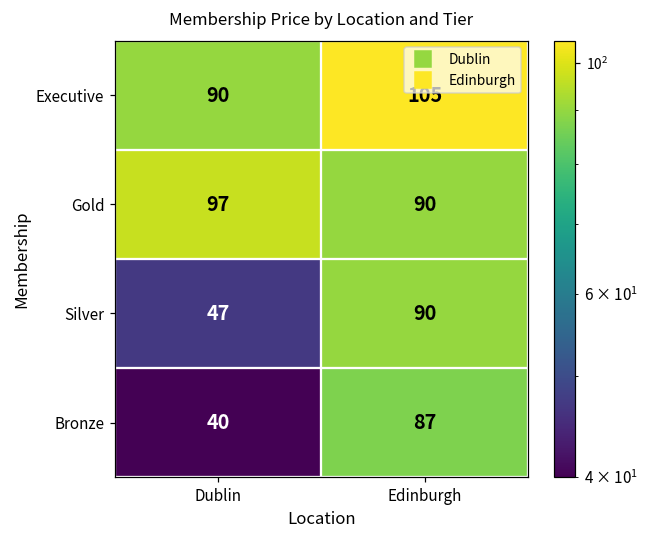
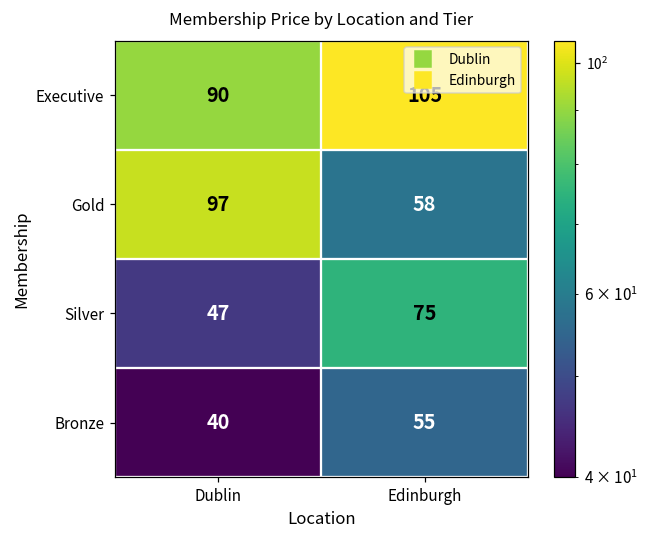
Gold, Edinburgh: 90 -> 58
Silver, Edinburgh: 90 -> 75
Bronze, Edinburgh: 87 -> 55
